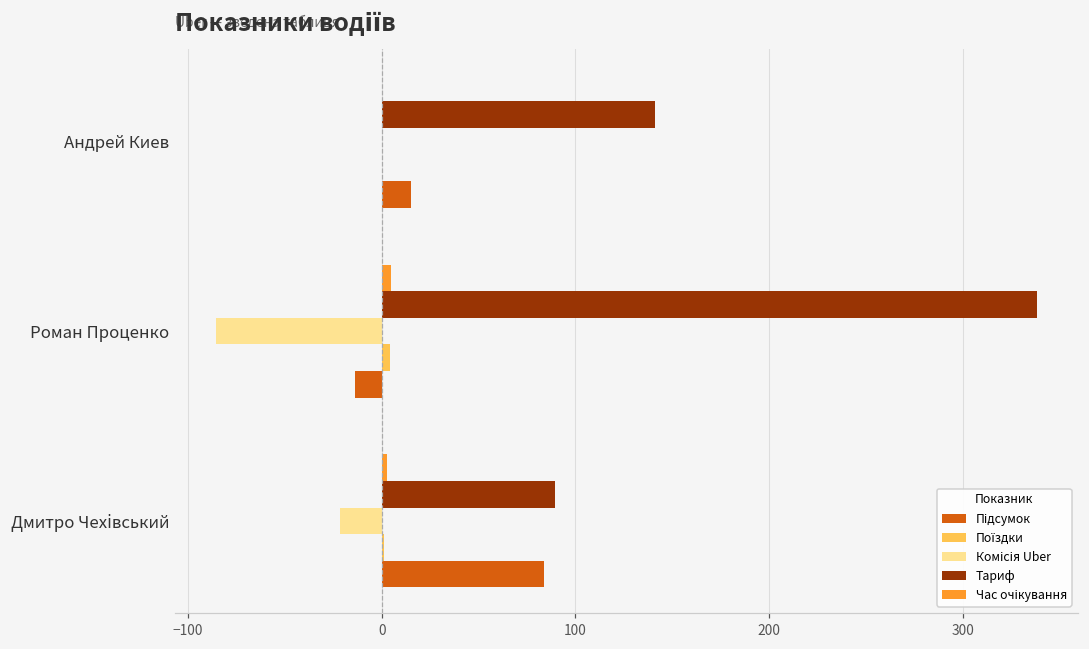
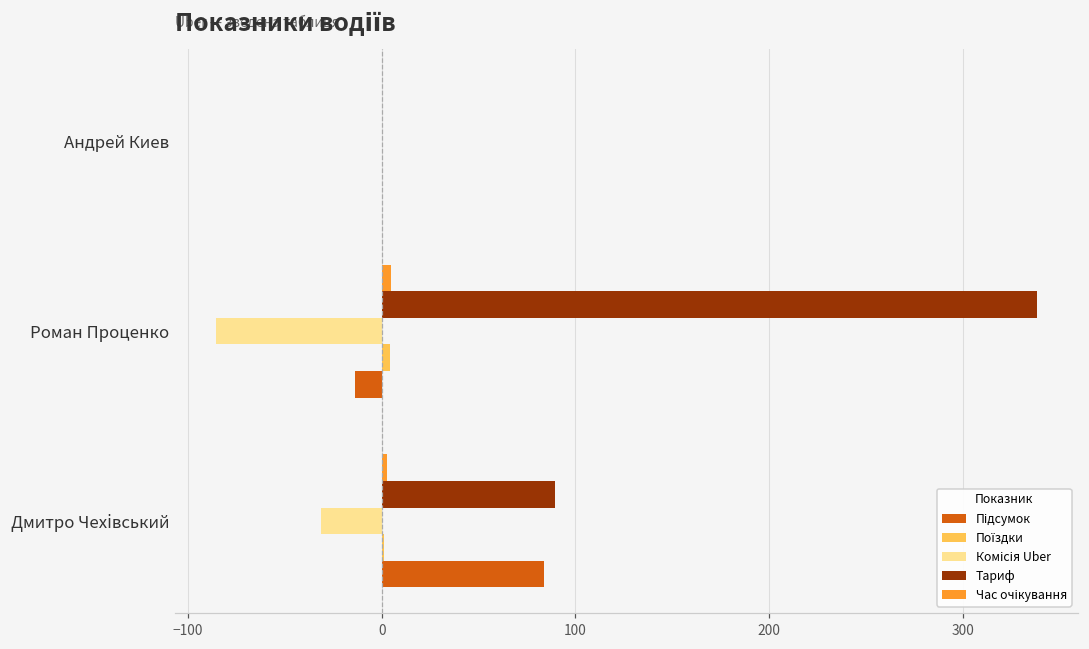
Тариф, Андрей Киев: 141 -> 0
Підсумок, Андрей Киев: 15 -> 0
Комісія Uber, Дмитро Чехівський: -22 -> -32
